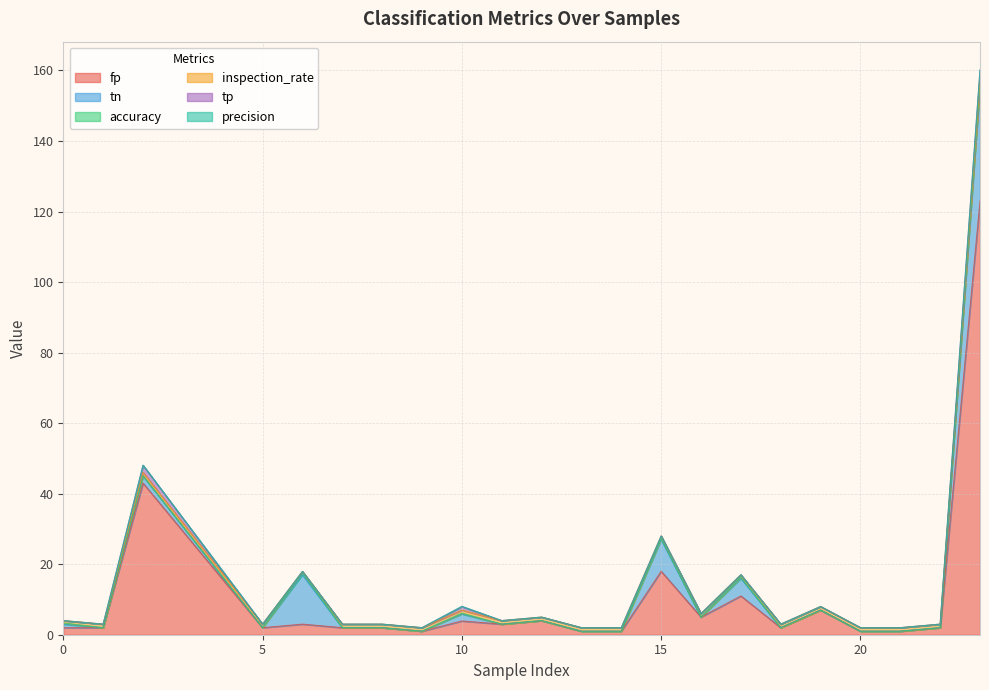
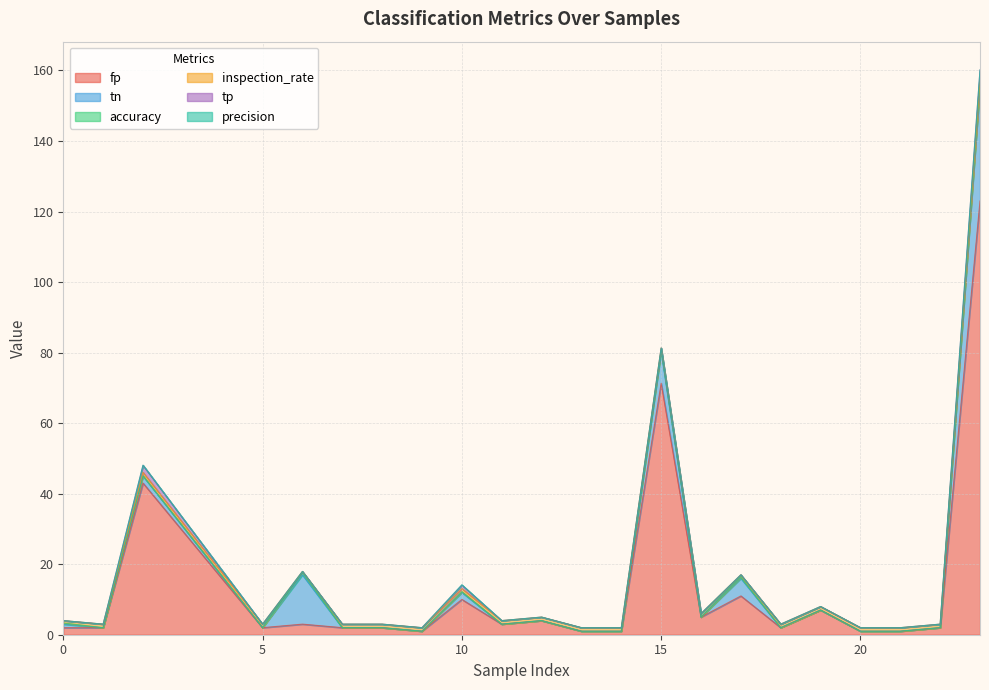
fp, 10: 4 -> 10
fp, 15: 18 -> 71
